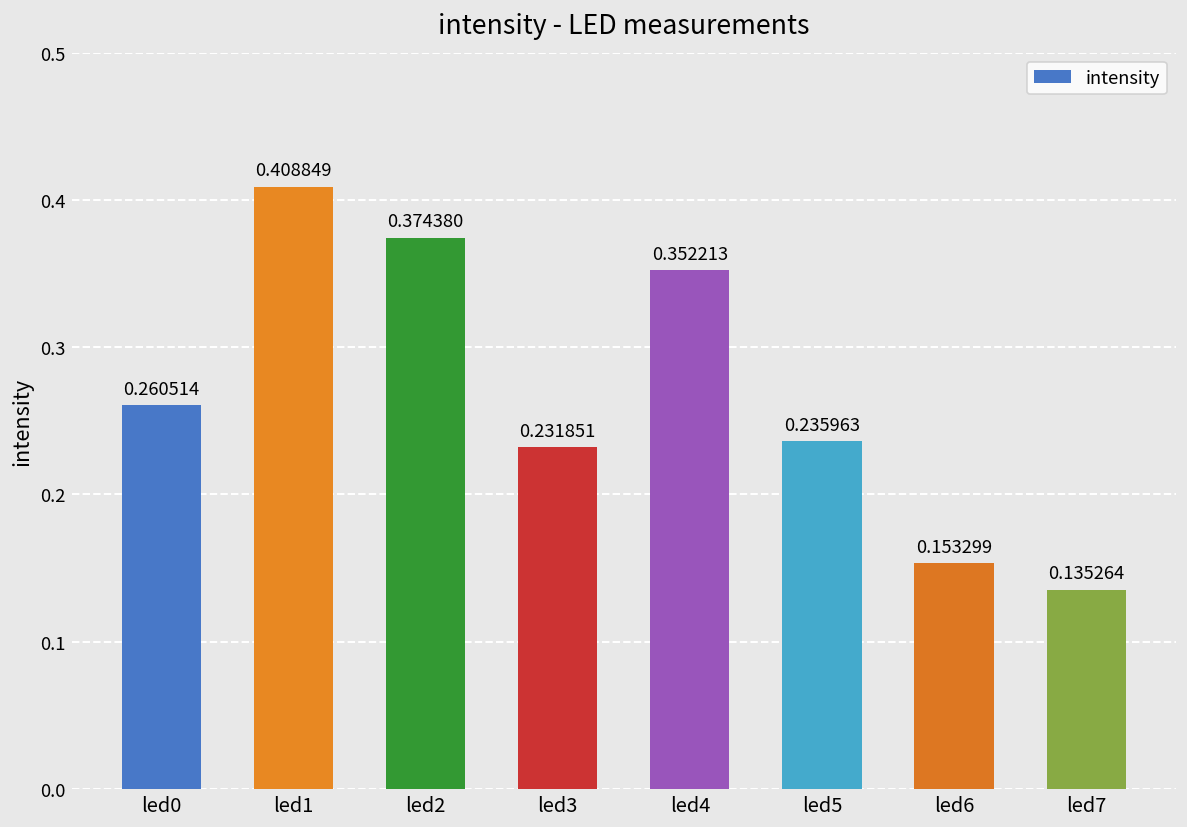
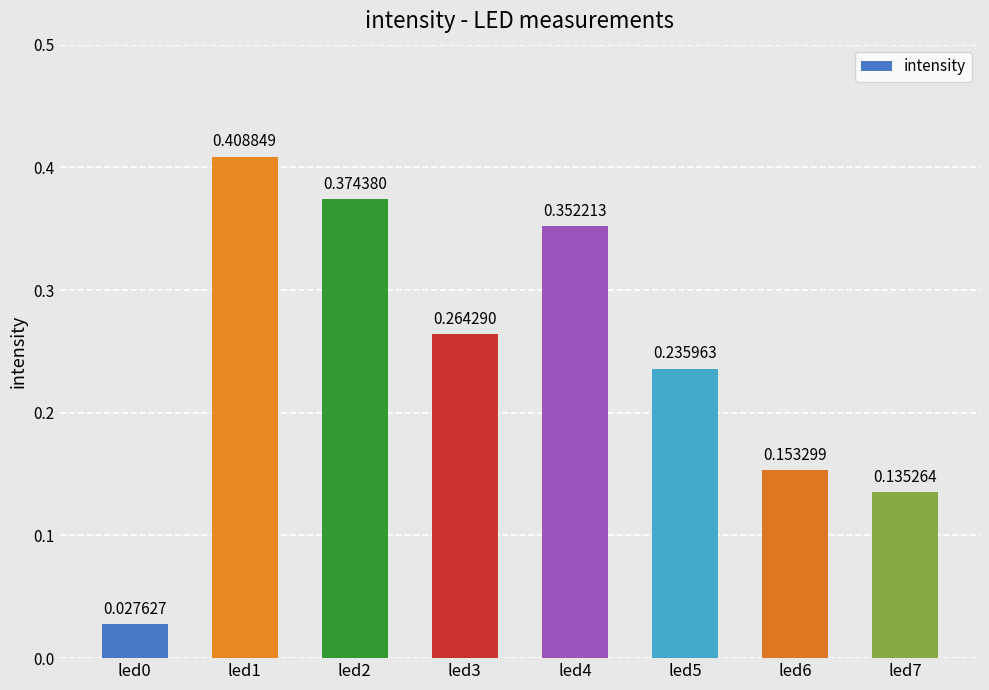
led0: 0.260514 -> 0.027627
led3: 0.231851 -> 0.264290
